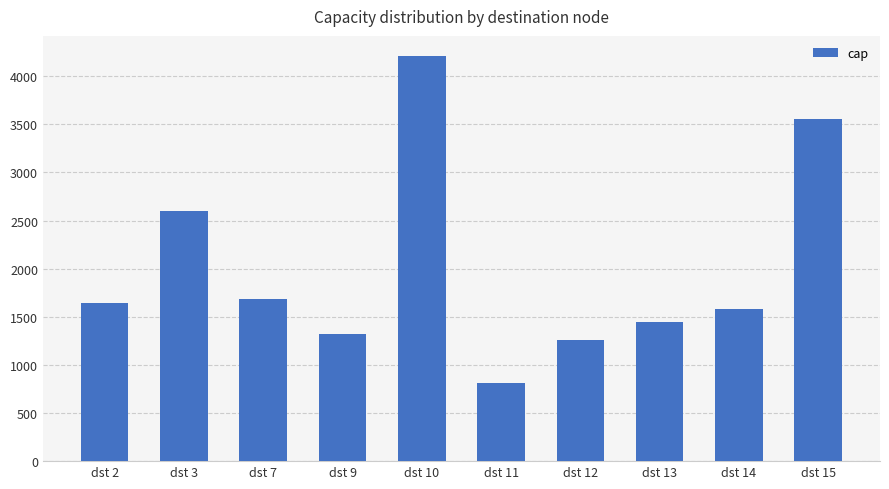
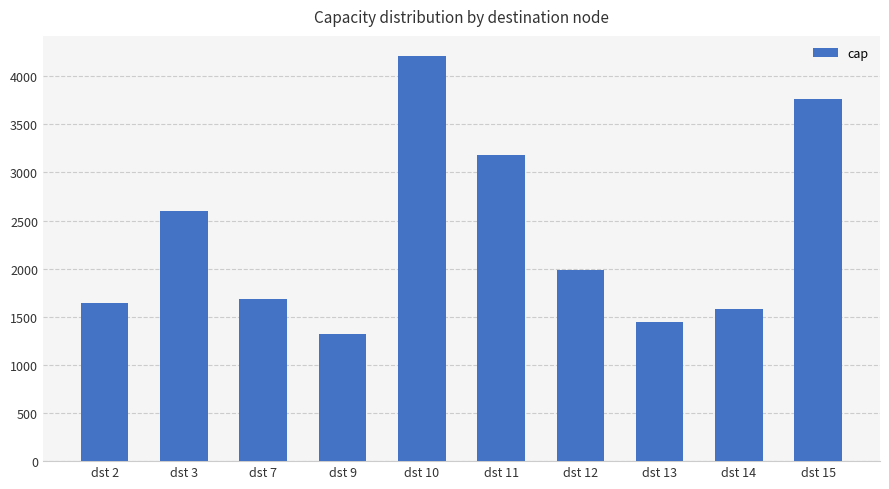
dst 11: 800 -> 3200
dst 12: 1300 -> 2000
dst 15: 3600 -> 3800
